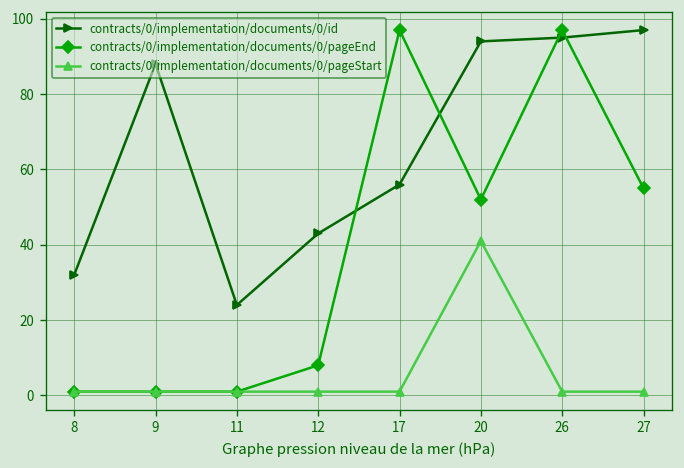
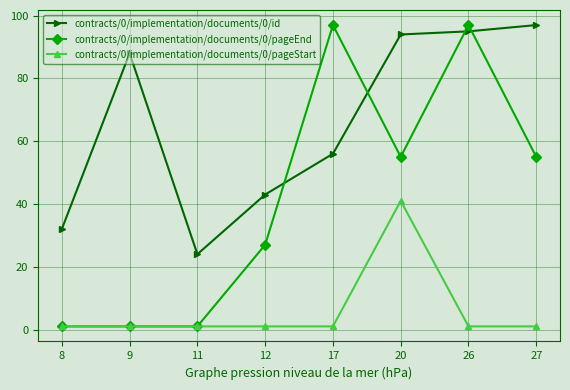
contracts/0/implementation/documents/0/pageEnd, 12: 8 -> 27
contracts/0/implementation/documents/0/pageEnd, 20: 52 -> 55
